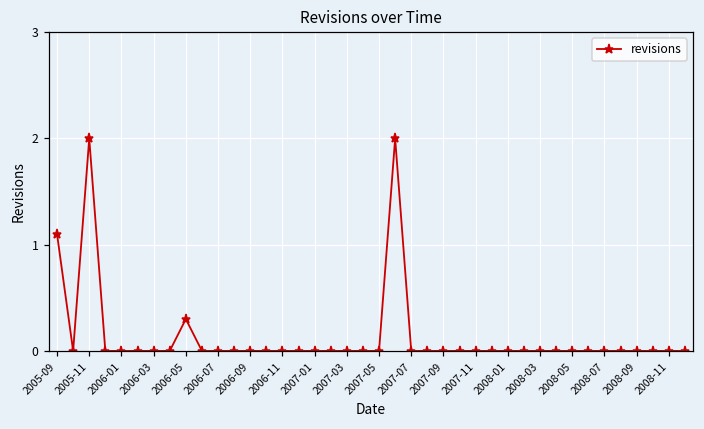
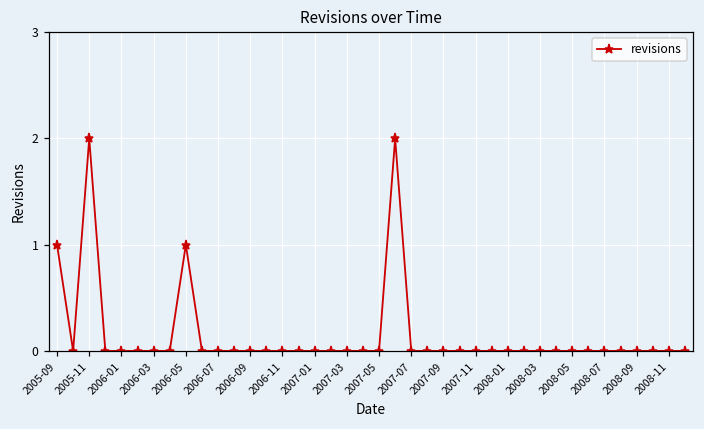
2005-09: 1.1 -> 1.0
2006-05: 0.3 -> 1.0
